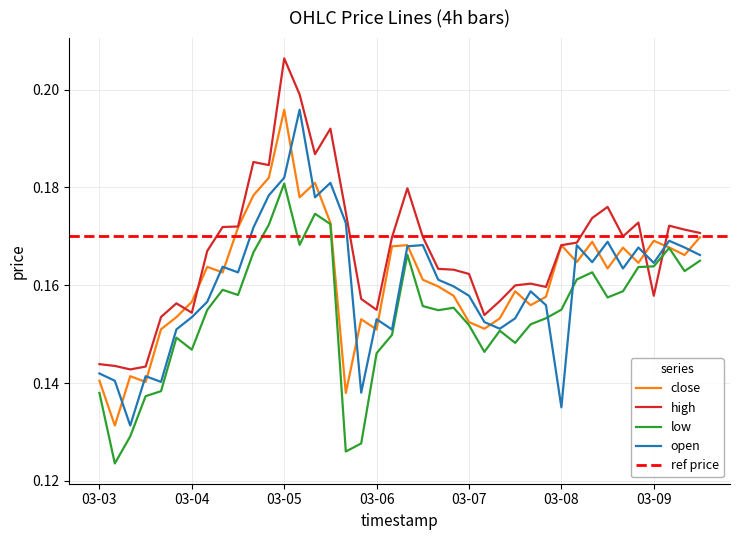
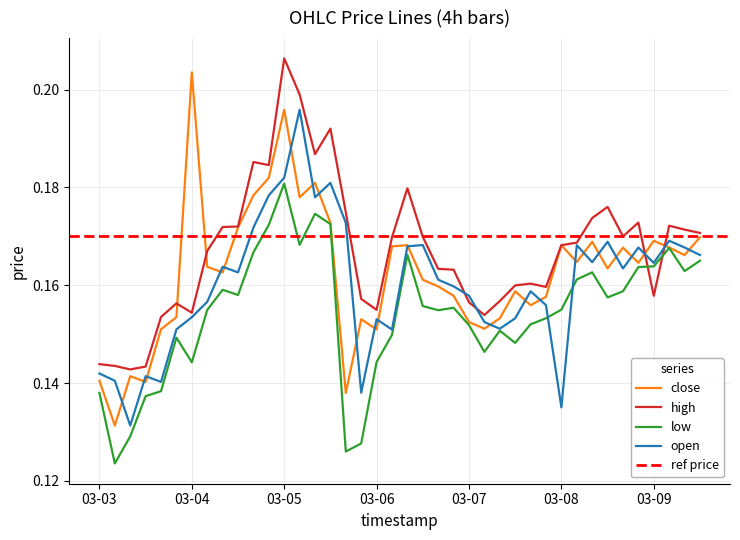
close, 03-04: 0.157 -> 0.204
low, 03-04: 0.147 -> 0.144
low, 03-06: 0.146 -> 0.144
high, 03-07: 0.162 -> 0.157
